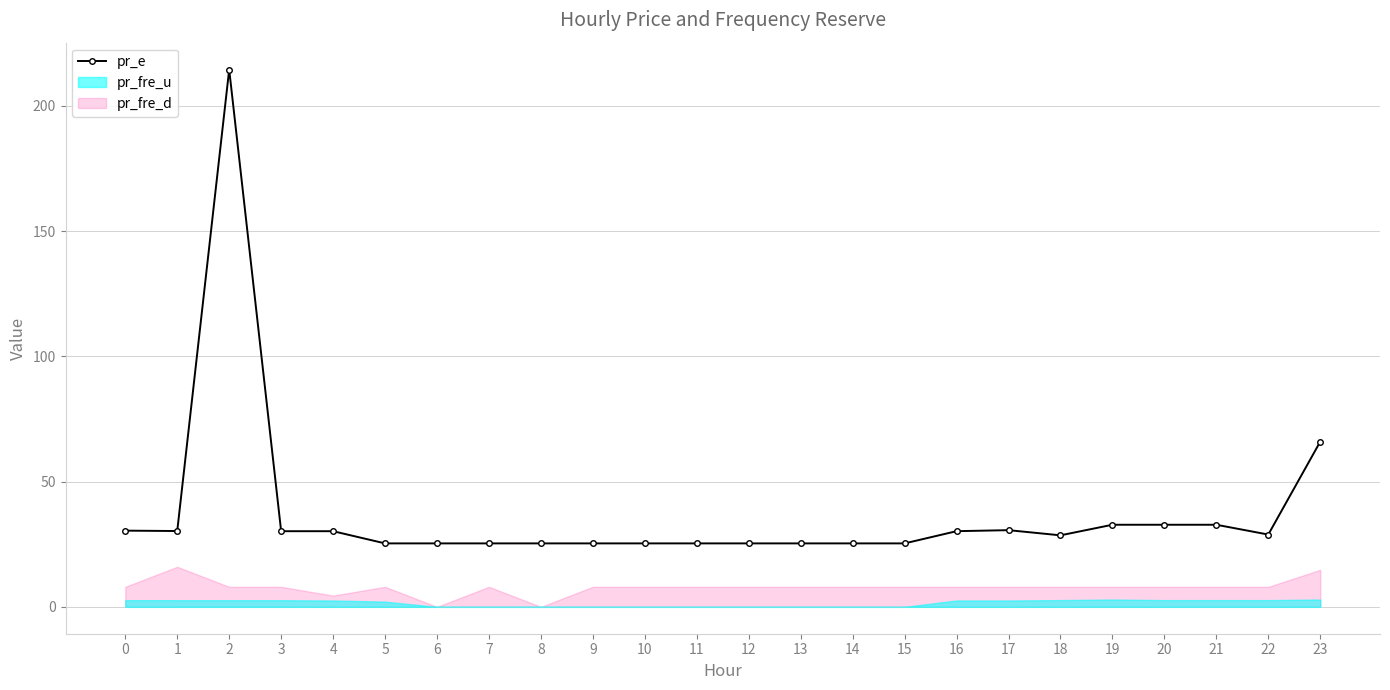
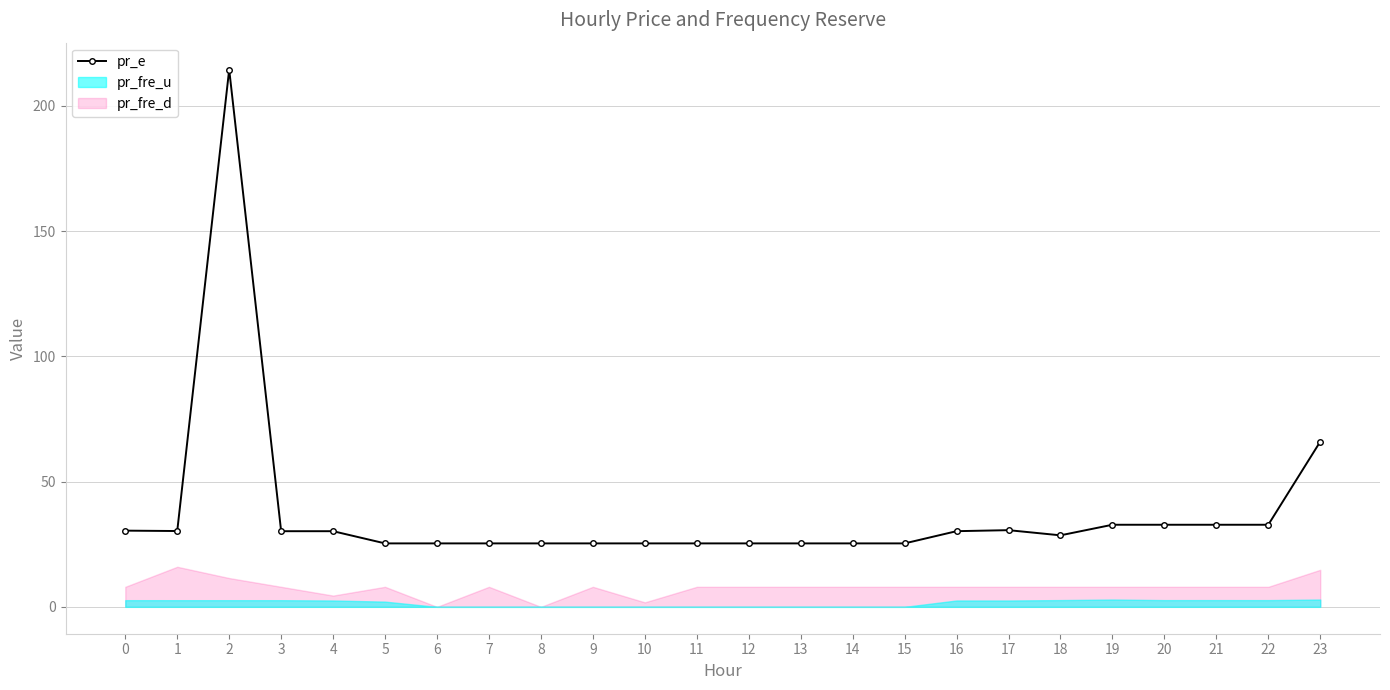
pr_fre_d, 2: 8 -> 12
pr_fre_d, 10: 8 -> 2
pr_e, 22: 29 -> 33
